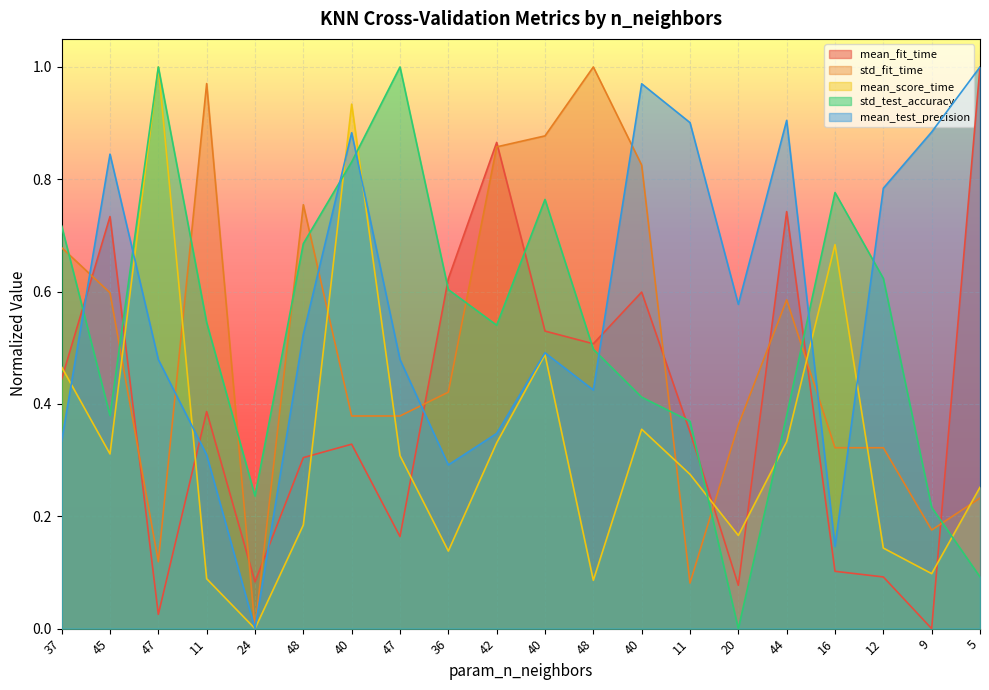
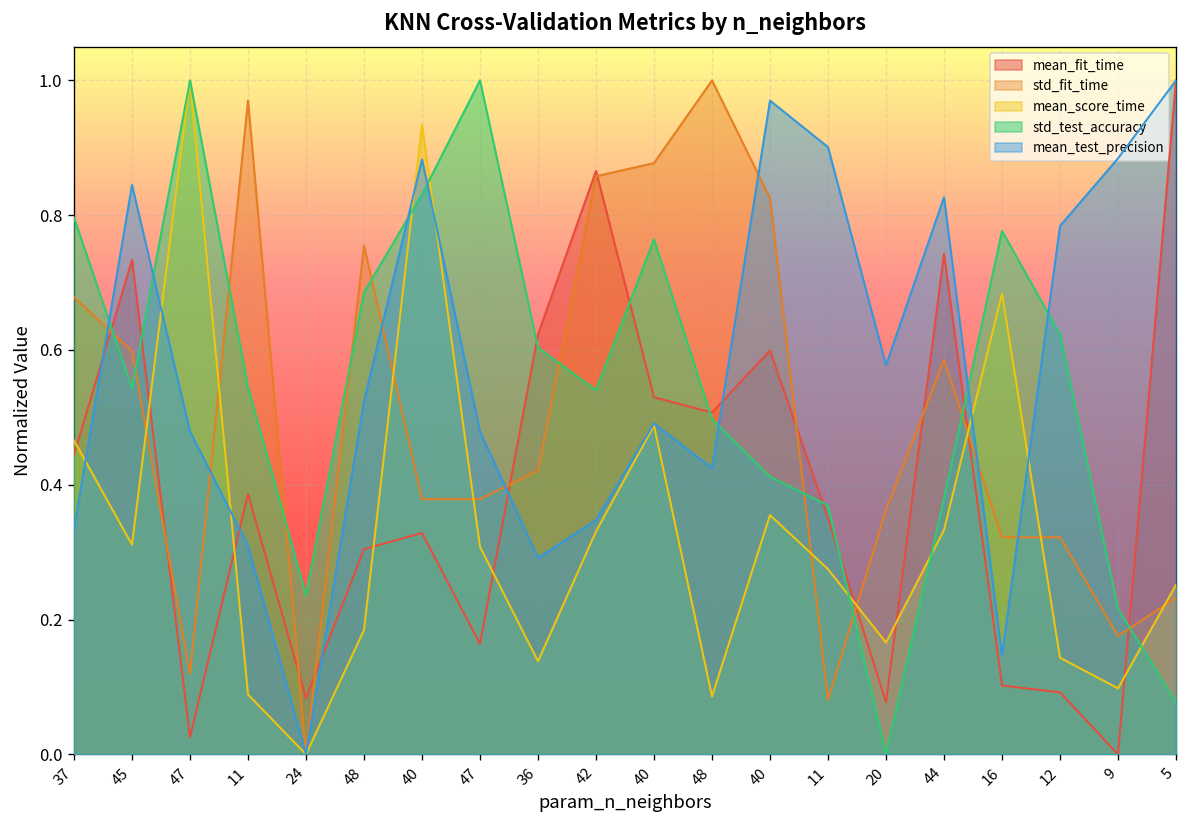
std_test_accuracy, 37: 0.72 -> 0.80
std_test_accuracy, 45: 0.38 -> 0.54
mean_test_precision, 44: 0.90 -> 0.83
std_test_accuracy, 5: 0.09 -> 0.08
